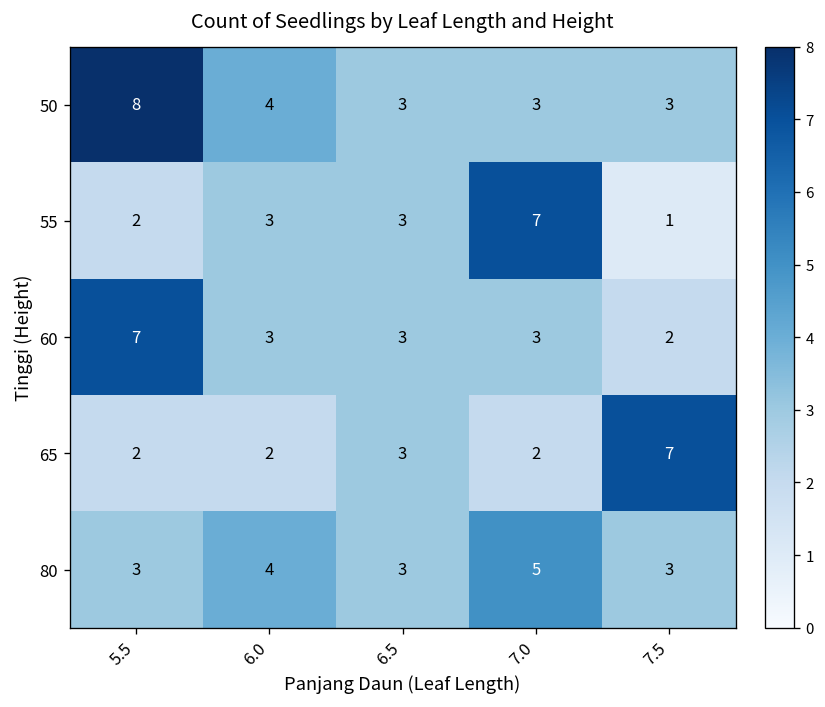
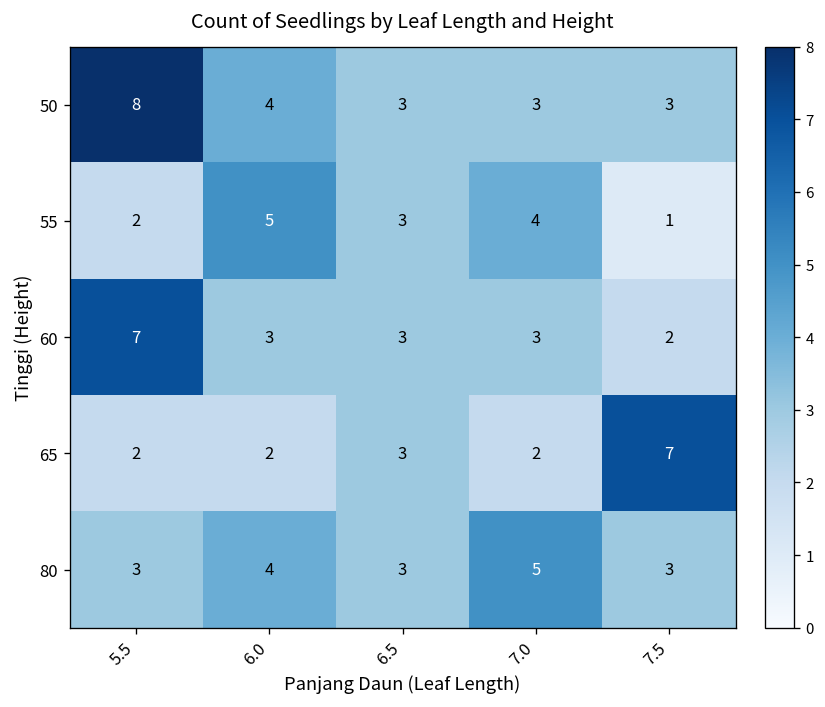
55, 6.0: 3 -> 5
55, 7.0: 7 -> 4
